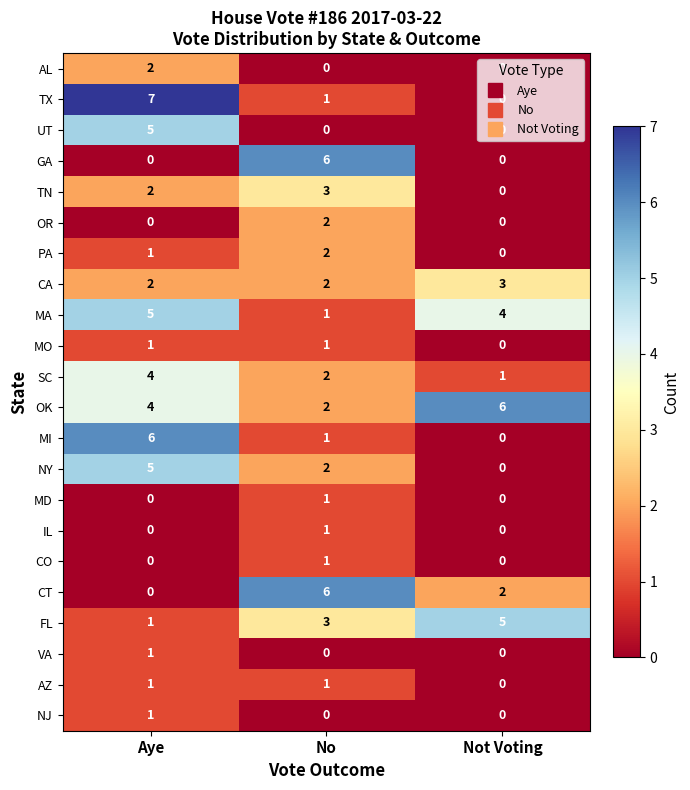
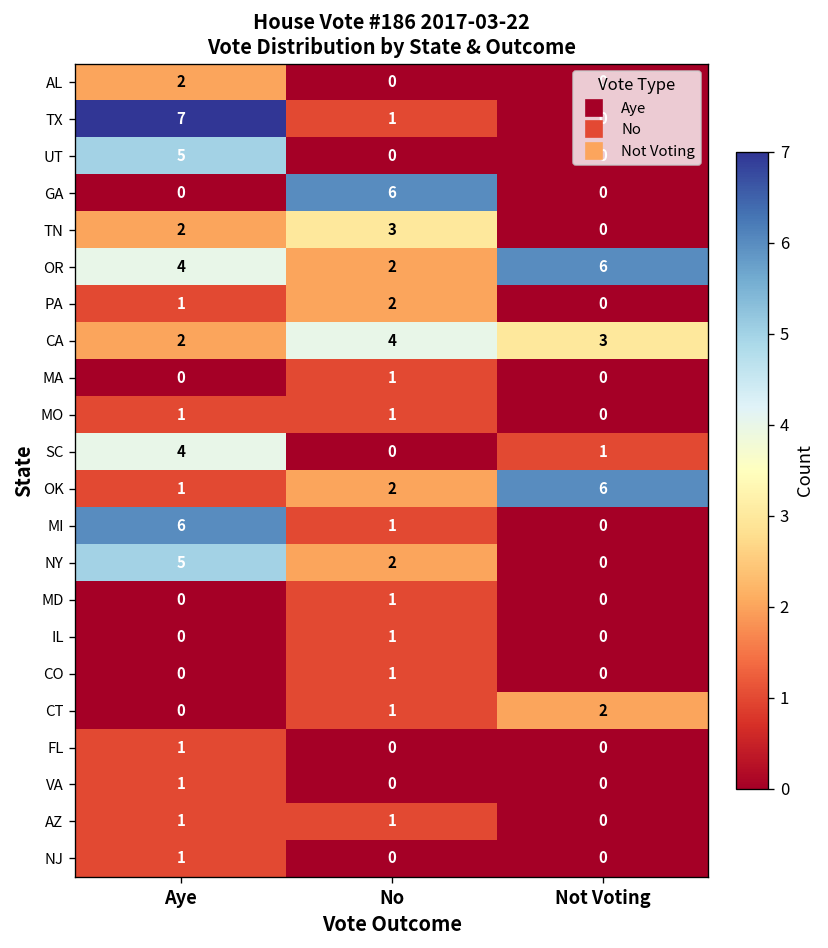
OR, Aye: 0 -> 4
OR, Not Voting: 0 -> 6
CA, No: 2 -> 4
MA, Aye: 5 -> 0
MA, Not Voting: 4 -> 0
SC, No: 2 -> 0
OK, Aye: 4 -> 1
CT, No: 6 -> 1
FL, No: 3 -> 0
FL, Not Voting: 5 -> 0
